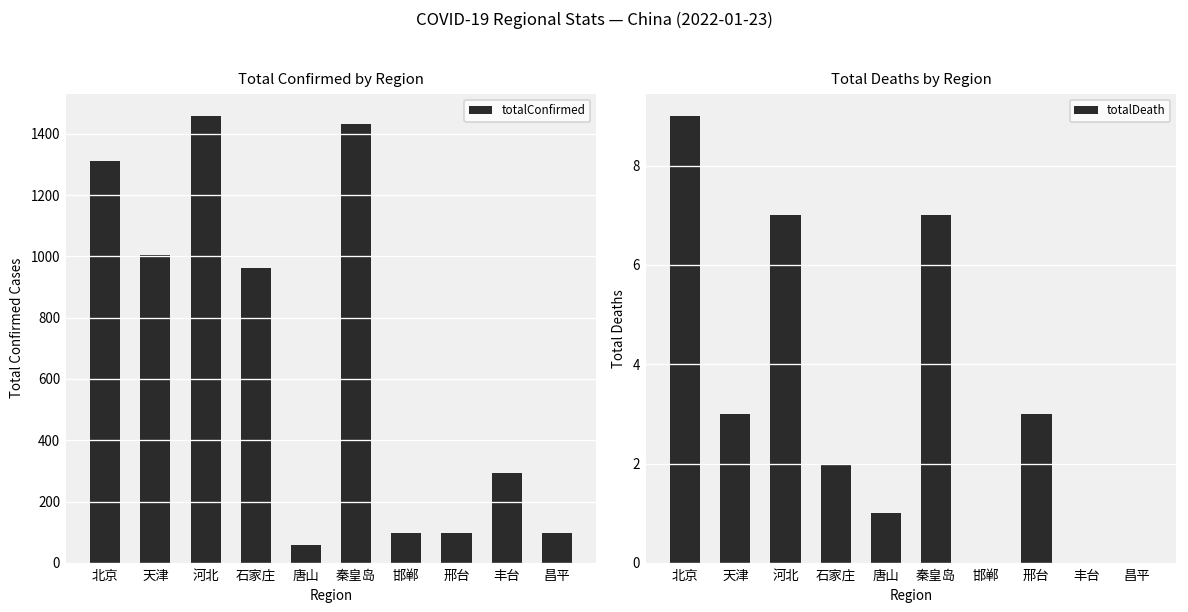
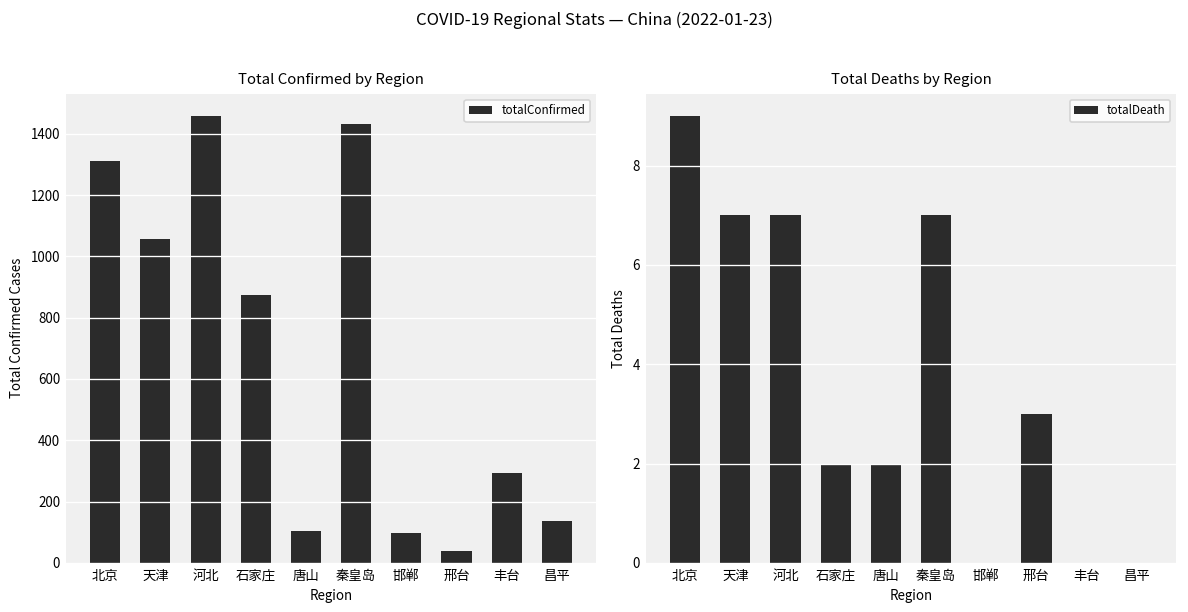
Total Confirmed by Region, 天津: 1000 -> 1060
Total Confirmed by Region, 石家庄: 960 -> 870
Total Confirmed by Region, 唐山: 60 -> 100
Total Confirmed by Region, 邢台: 100 -> 40
Total Confirmed by Region, 昌平: 100 -> 140
Total Deaths by Region, 天津: 3 -> 7
Total Deaths by Region, 唐山: 1 -> 2
